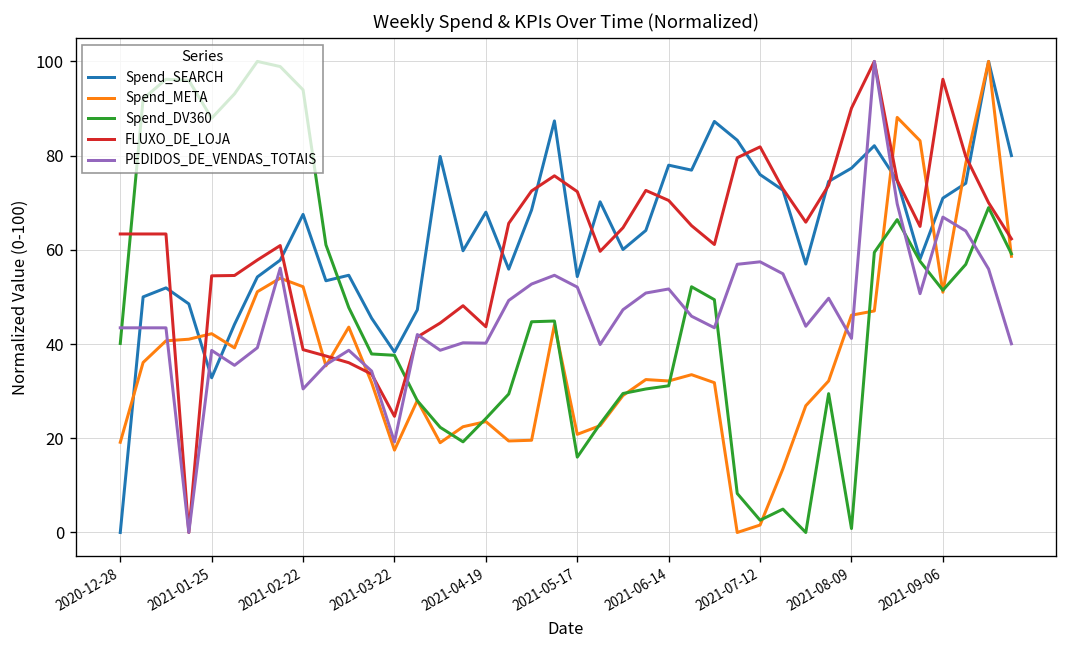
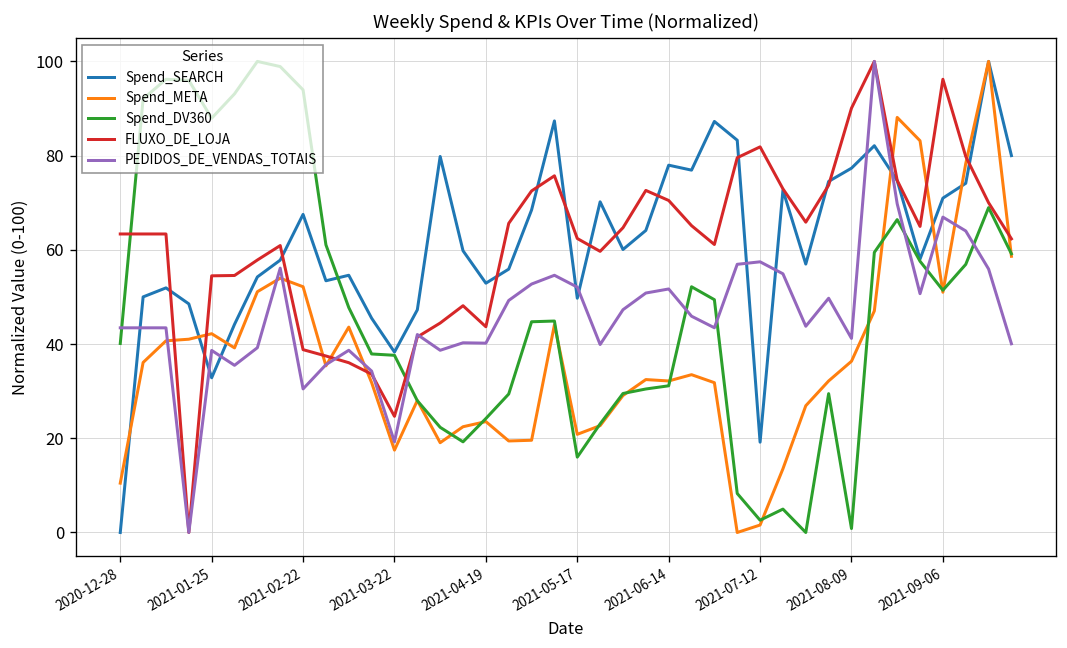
Spend_META, 2020-12-28: 19 -> 10
Spend_SEARCH, 2021-04-19: 68 -> 53
Spend_SEARCH, 2021-05-17: 54 -> 50
FLUXO_DE_LOJA, 2021-05-17: 72 -> 62
Spend_SEARCH, 2021-07-12: 76 -> 19
Spend_META, 2021-08-09: 46 -> 36
